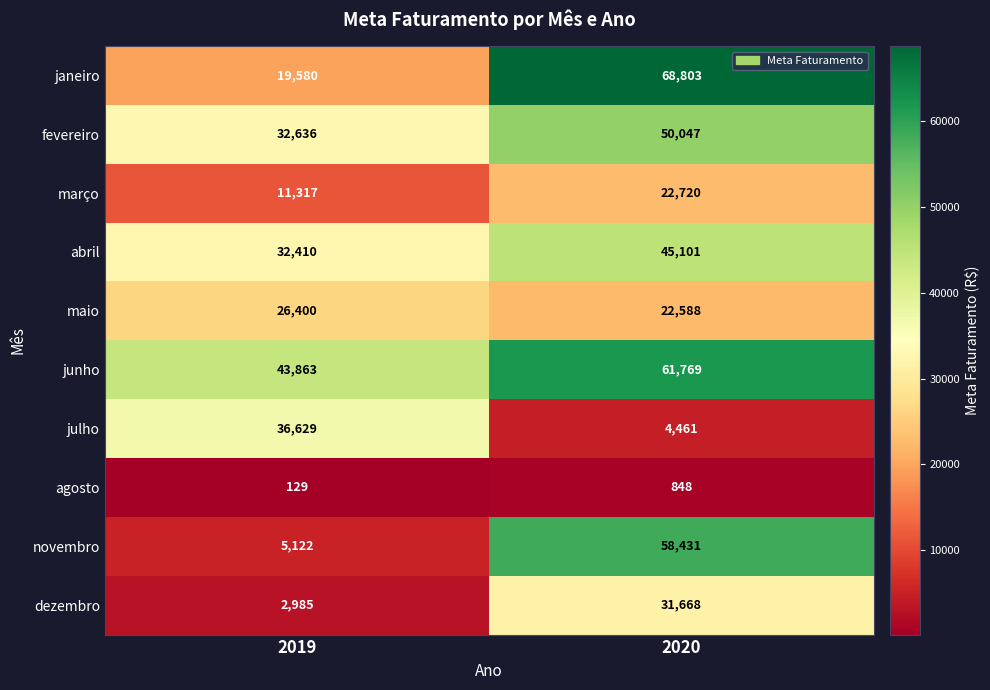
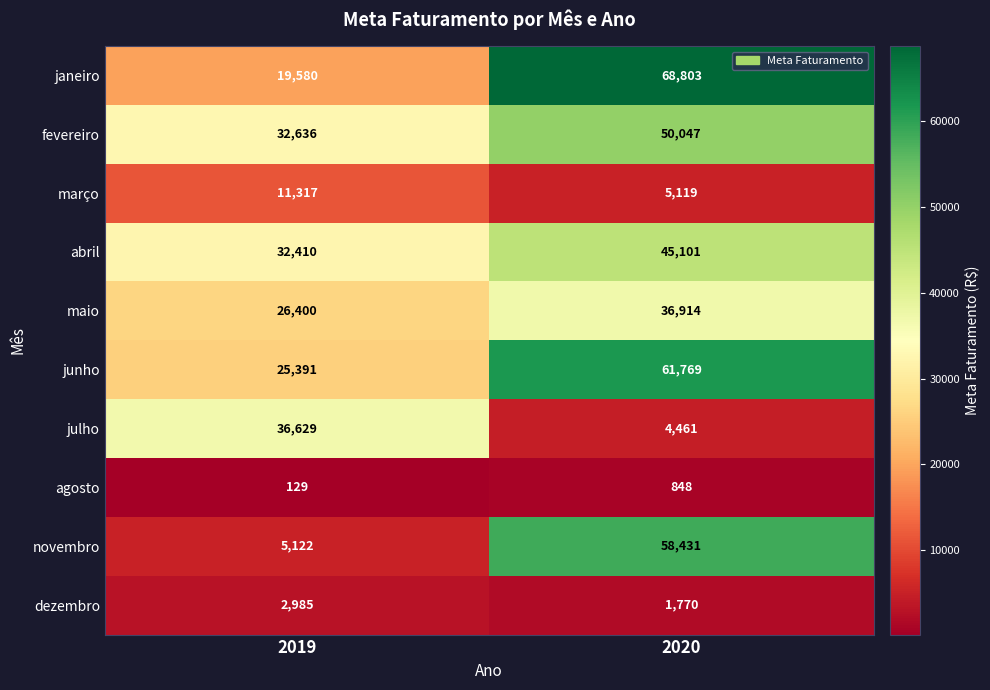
março, 2020: 22,720 -> 5,119
maio, 2020: 22,588 -> 36,914
junho, 2019: 43,863 -> 25,391
dezembro, 2020: 31,668 -> 1,770
